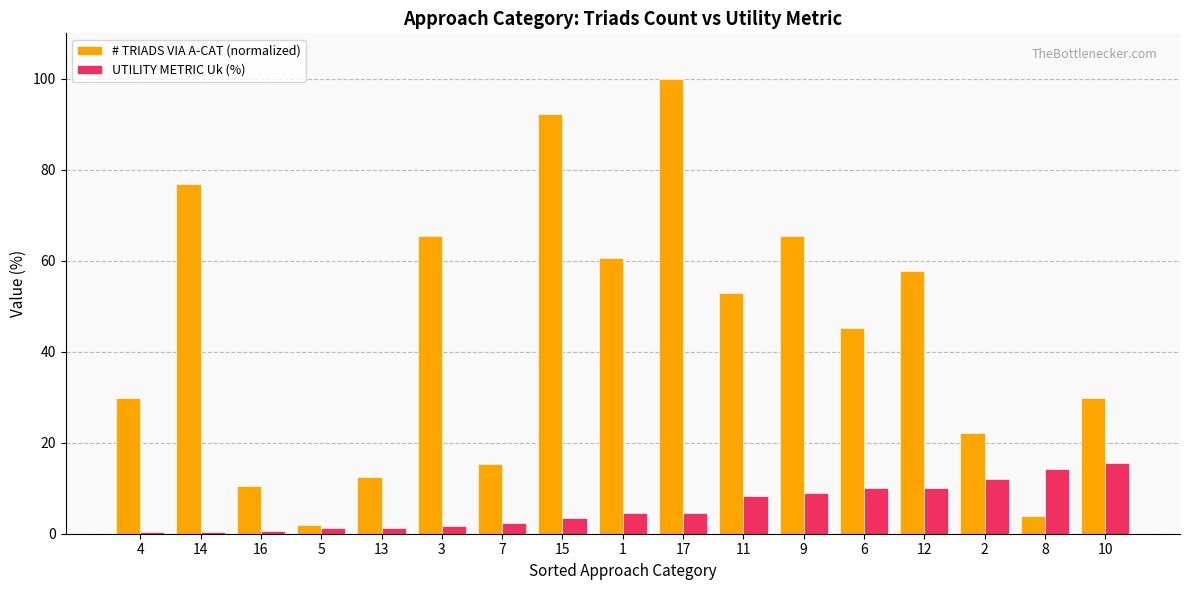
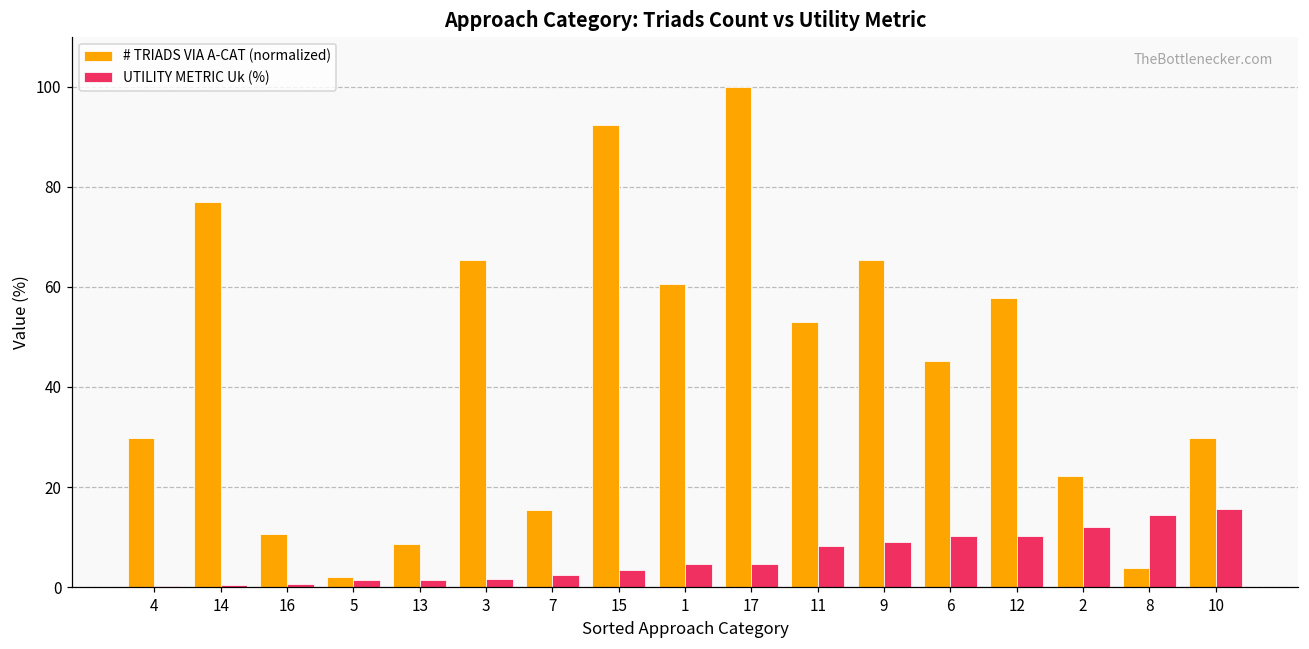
# TRIADS VIA A-CAT (normalized), 13: 13 -> 9
